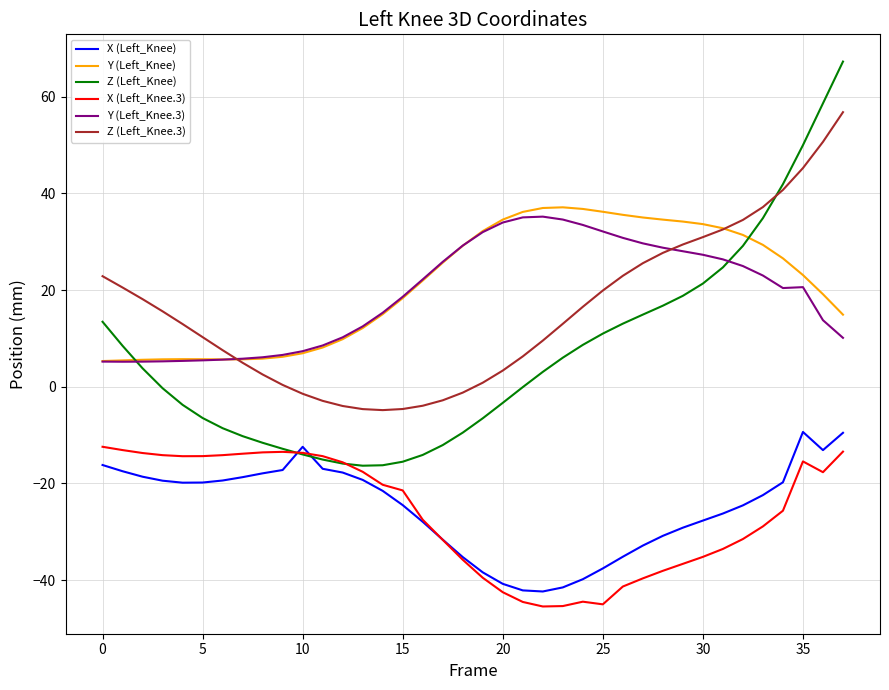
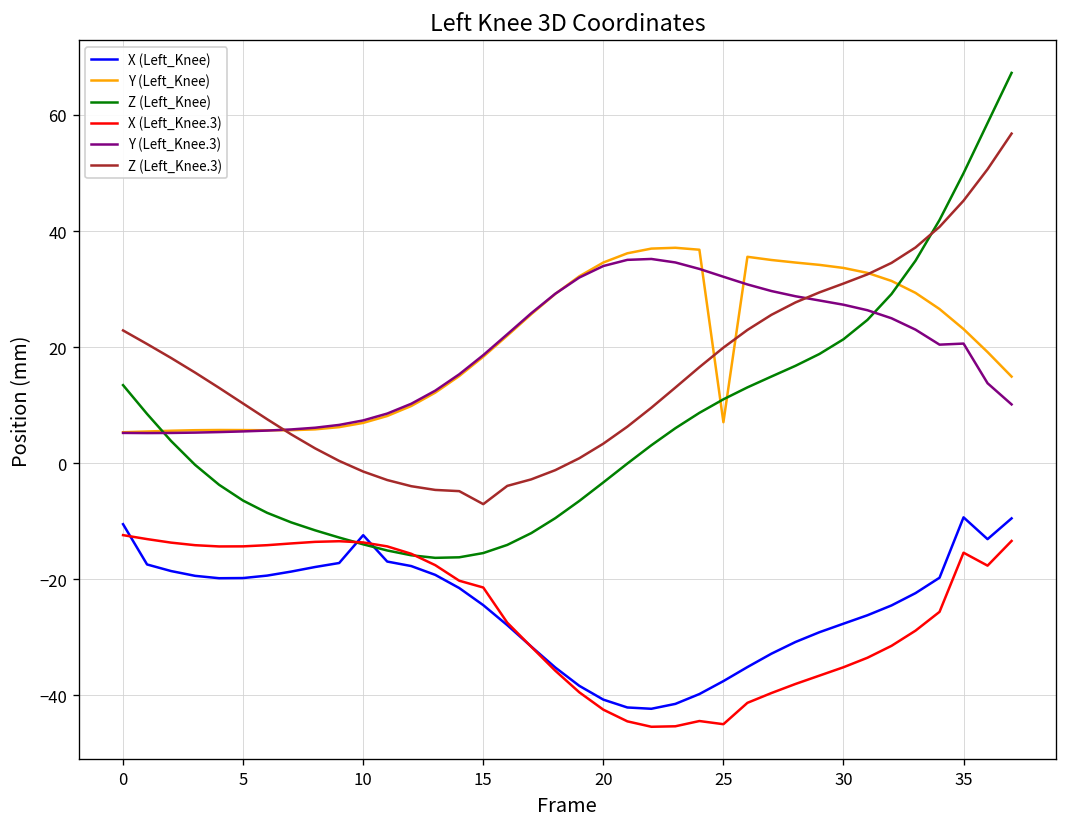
X (Left_Knee), 0: -16 -> -11
Z (Left_Knee.3), 15: -5 -> -7
Y (Left_Knee), 25: 36 -> 7
